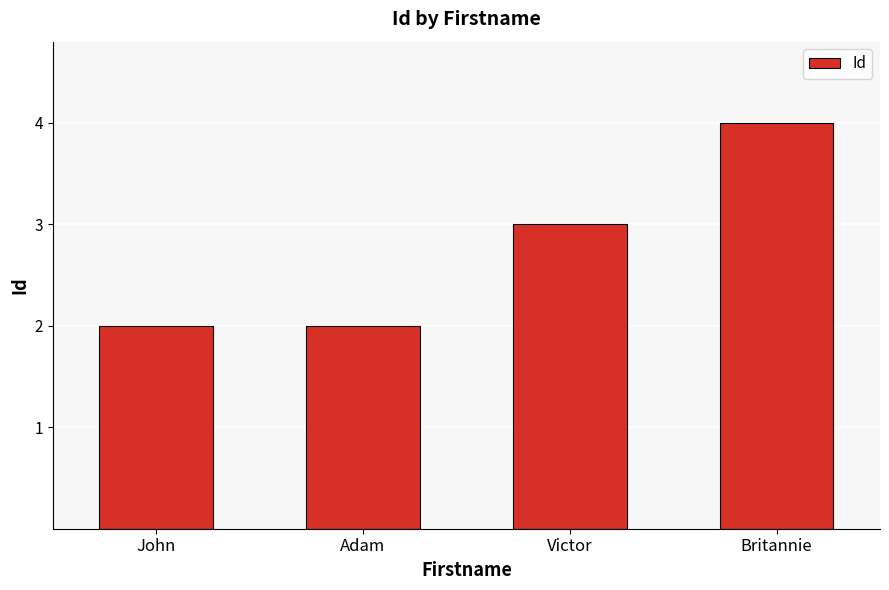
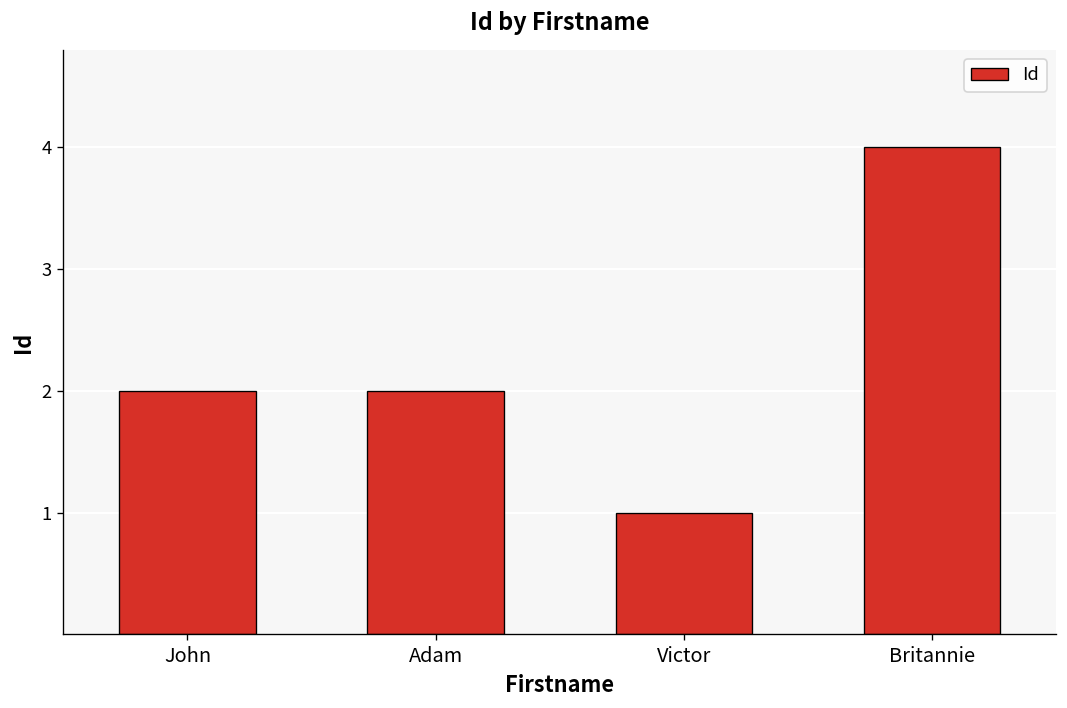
Victor: 3 -> 1
